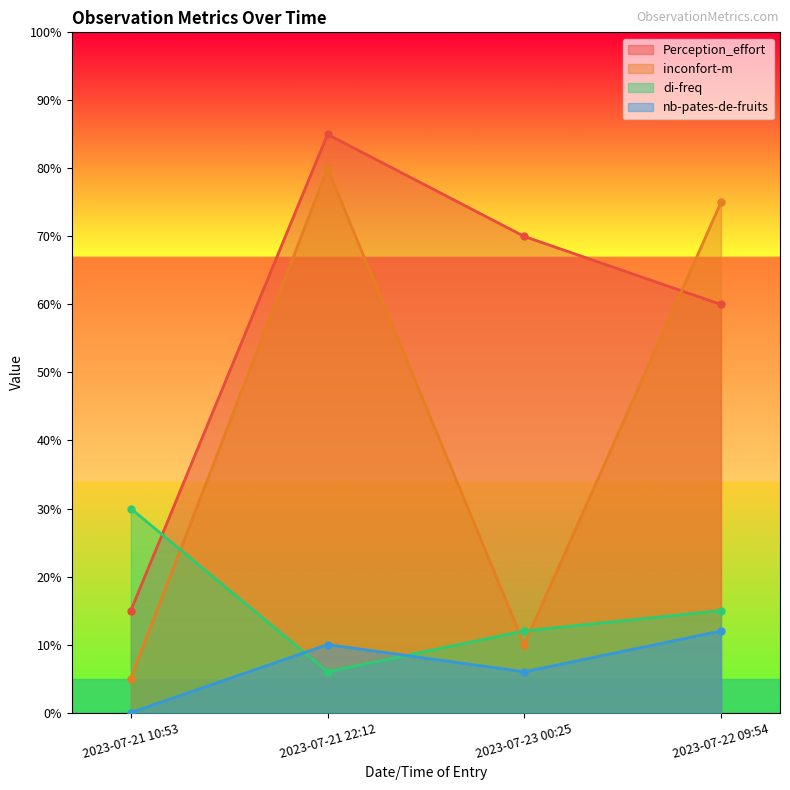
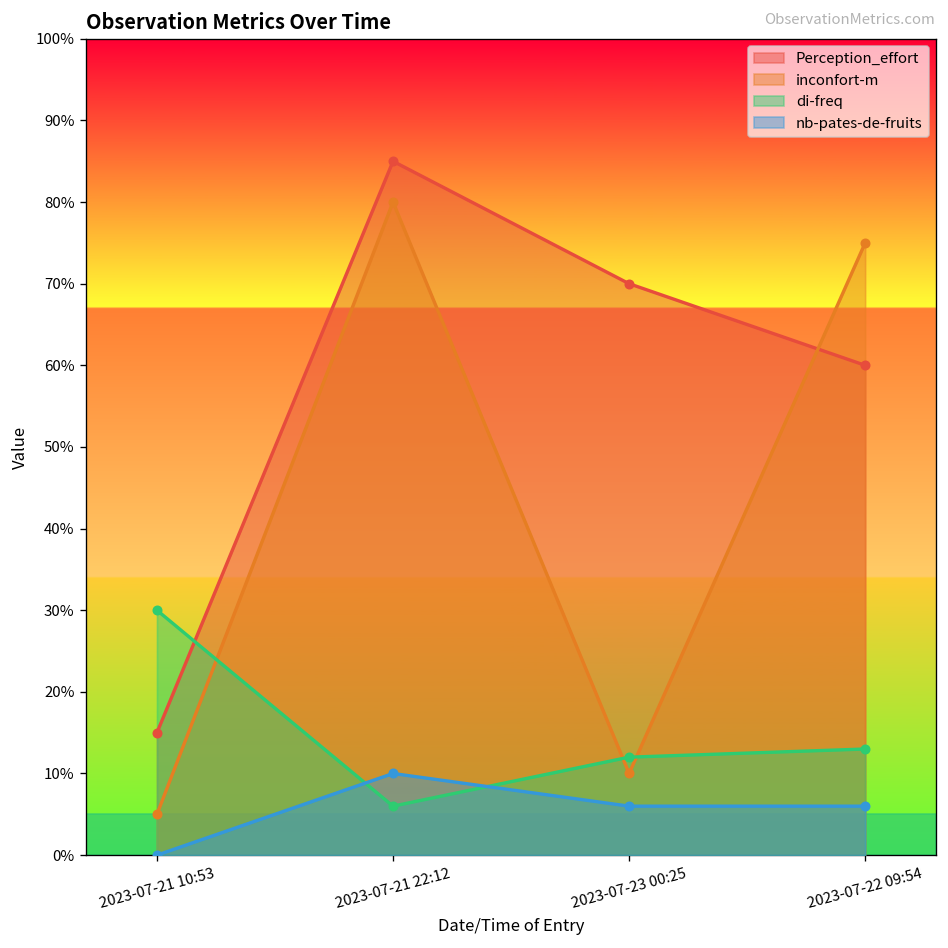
di-freq, 2023-07-22 09:54: 15% -> 13%
nb-pates-de-fruits, 2023-07-22 09:54: 12% -> 6%
